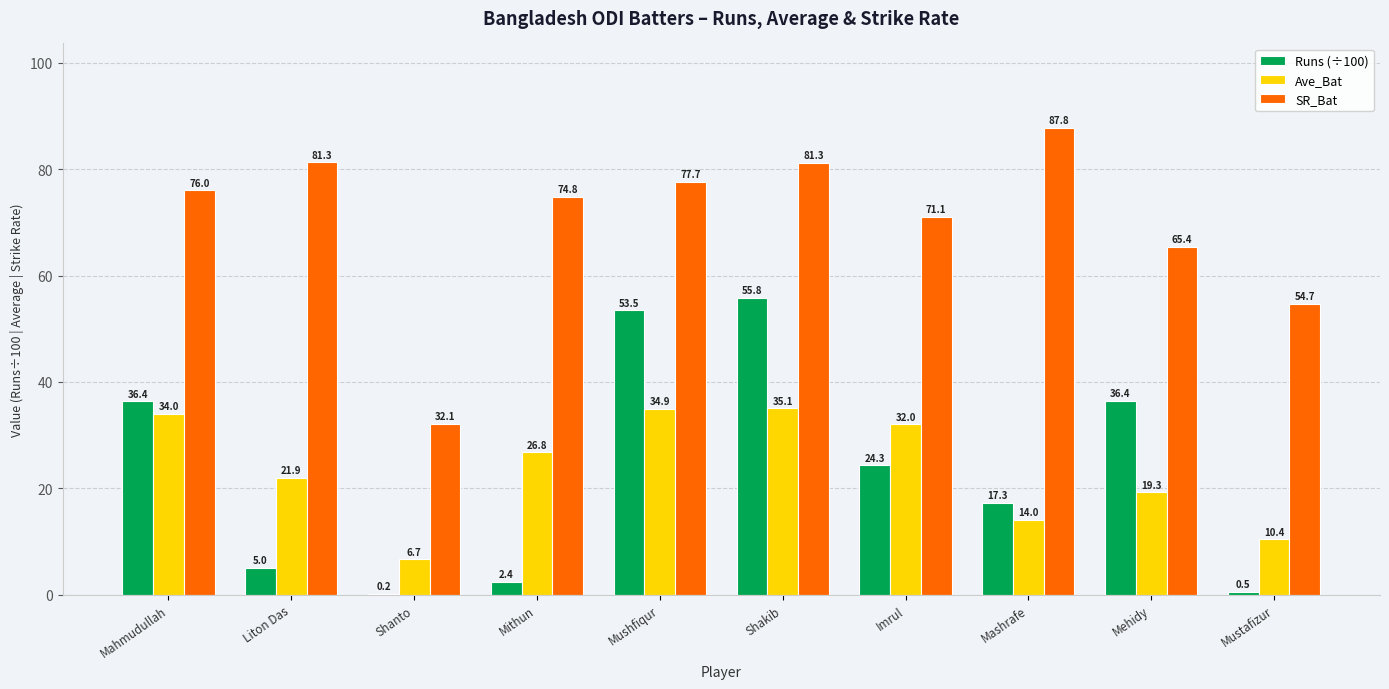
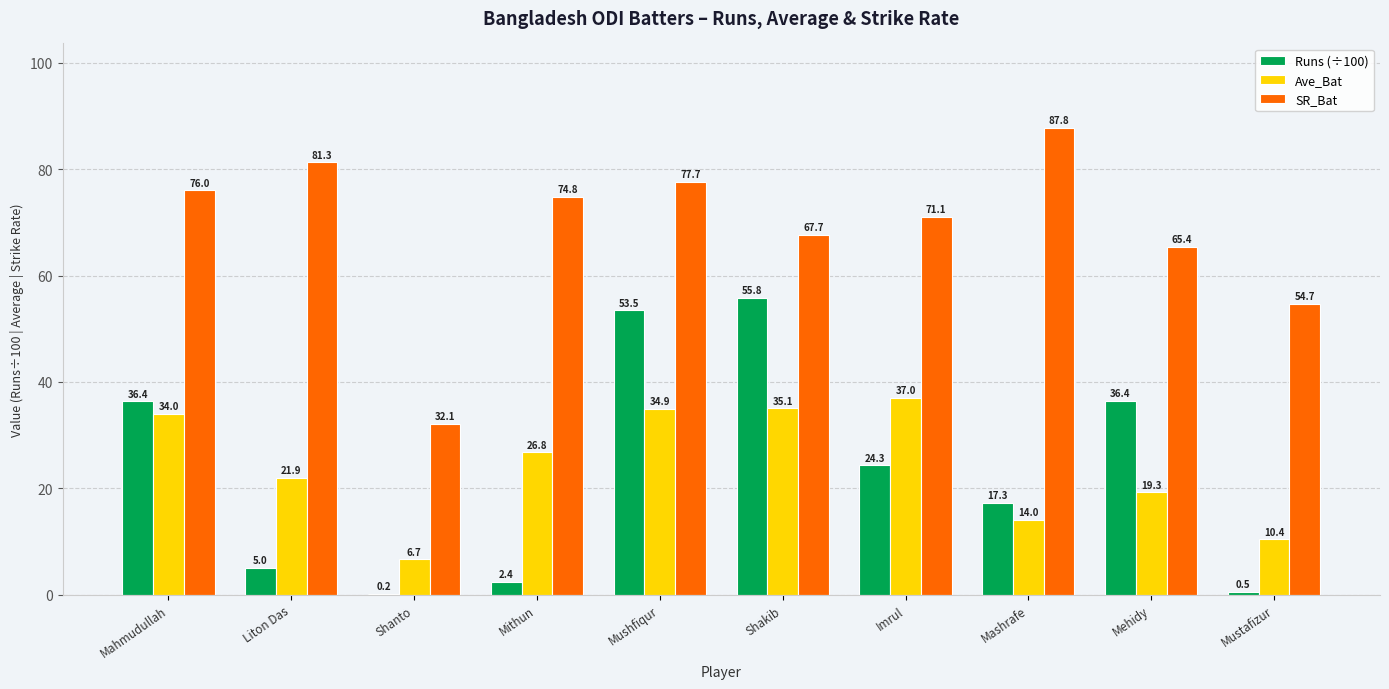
SR_Bat, Shakib: 81.3 -> 67.7
Ave_Bat, Imrul: 32.0 -> 37.0
